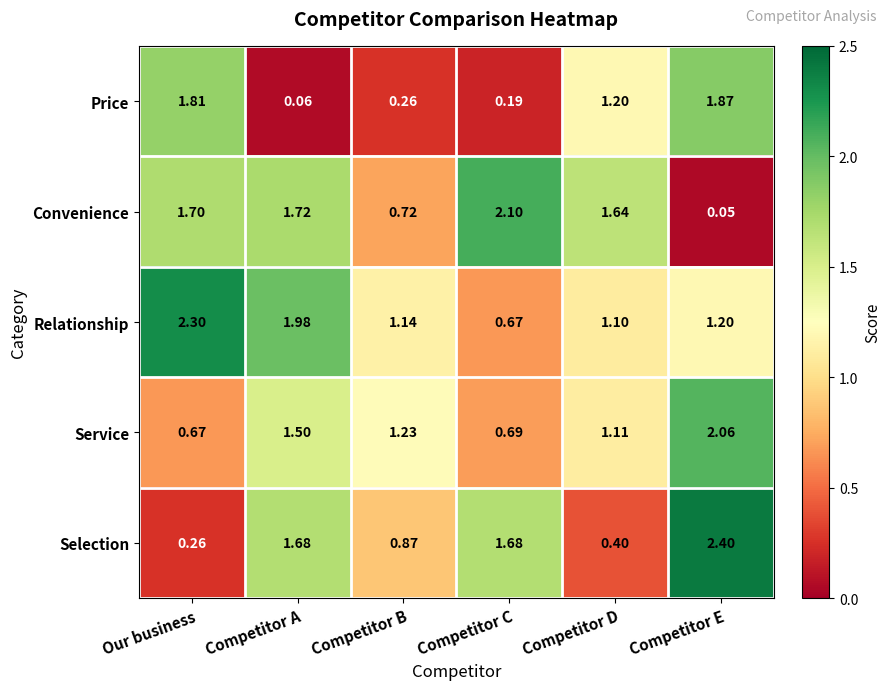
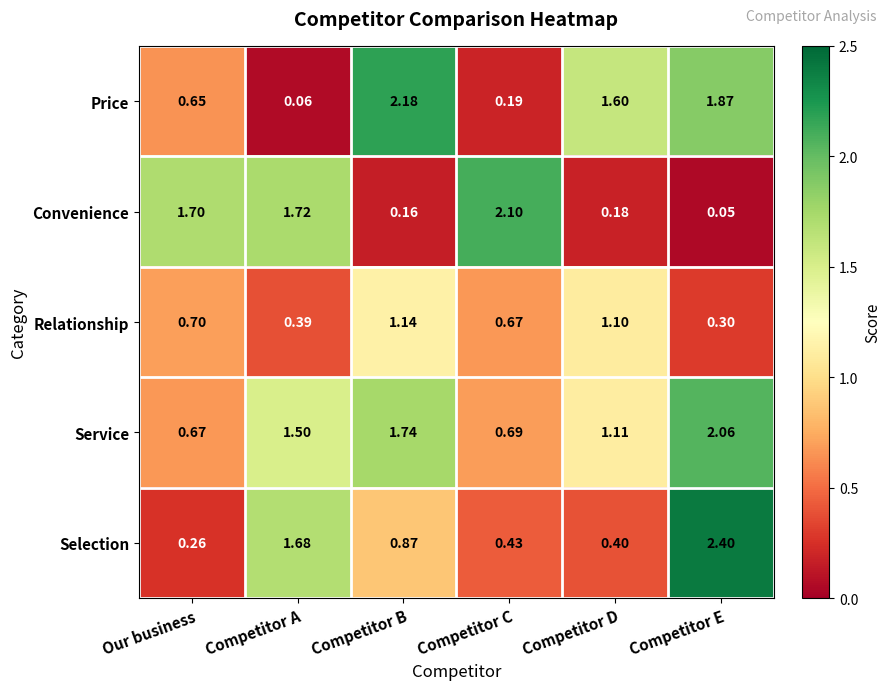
Price, Our business: 1.81 -> 0.65
Price, Competitor B: 0.26 -> 2.18
Price, Competitor D: 1.20 -> 1.60
Convenience, Competitor B: 0.72 -> 0.16
Convenience, Competitor D: 1.64 -> 0.18
Relationship, Our business: 2.30 -> 0.70
Relationship, Competitor A: 1.98 -> 0.39
Relationship, Competitor E: 1.20 -> 0.30
Service, Competitor B: 1.23 -> 1.74
Selection, Competitor C: 1.68 -> 0.43
